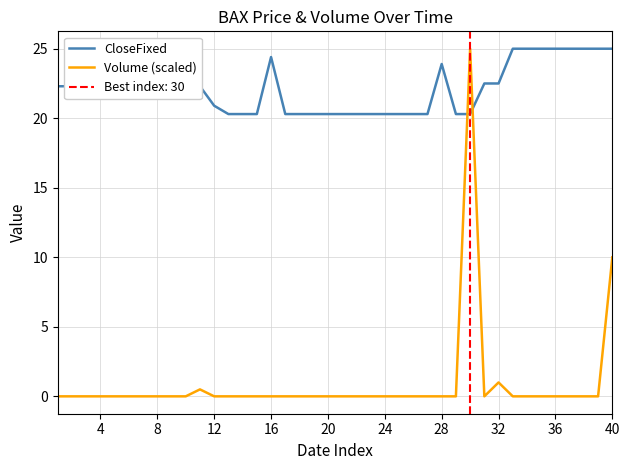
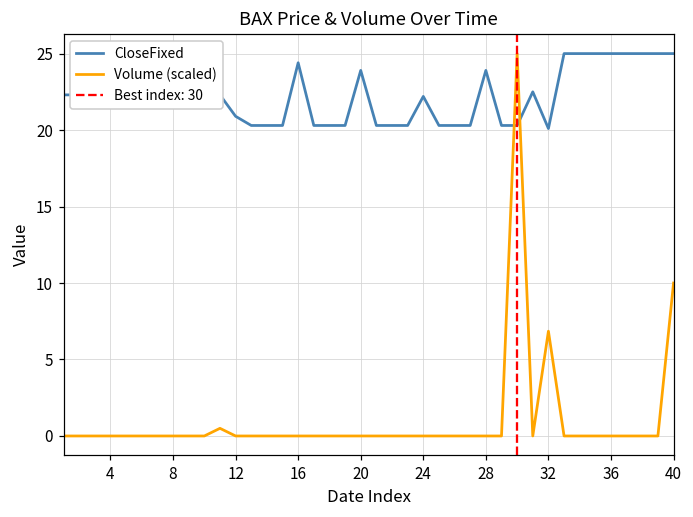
CloseFixed, 20: 20.3 -> 23.9
CloseFixed, 24: 20.3 -> 22.2
CloseFixed, 32: 22.5 -> 20.1
Volume (scaled), 32: 1.0 -> 6.9
